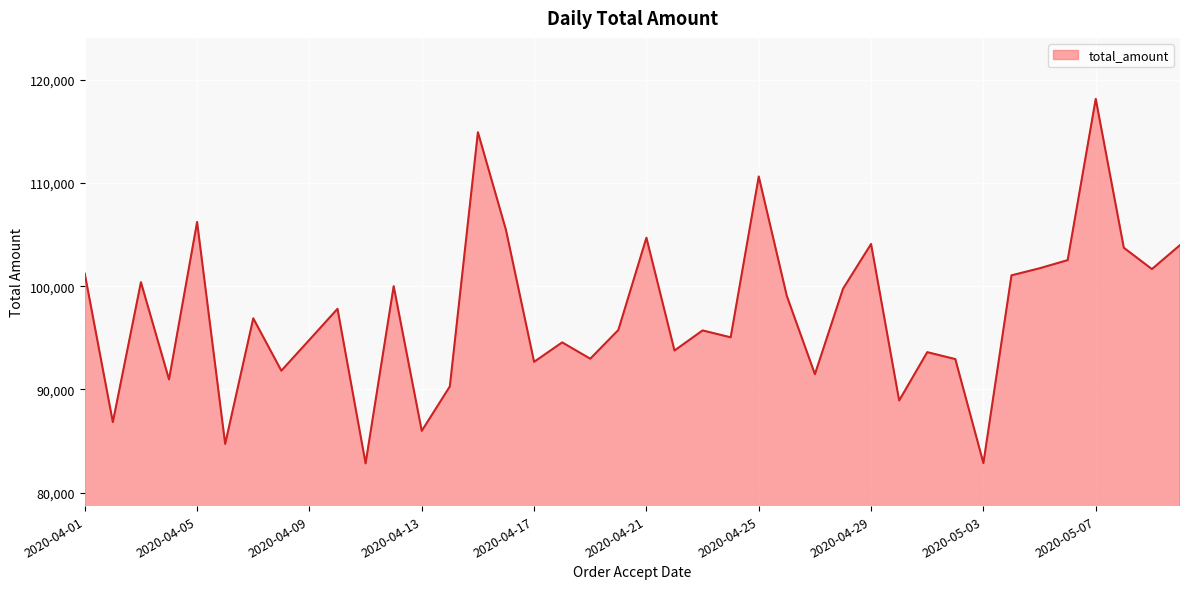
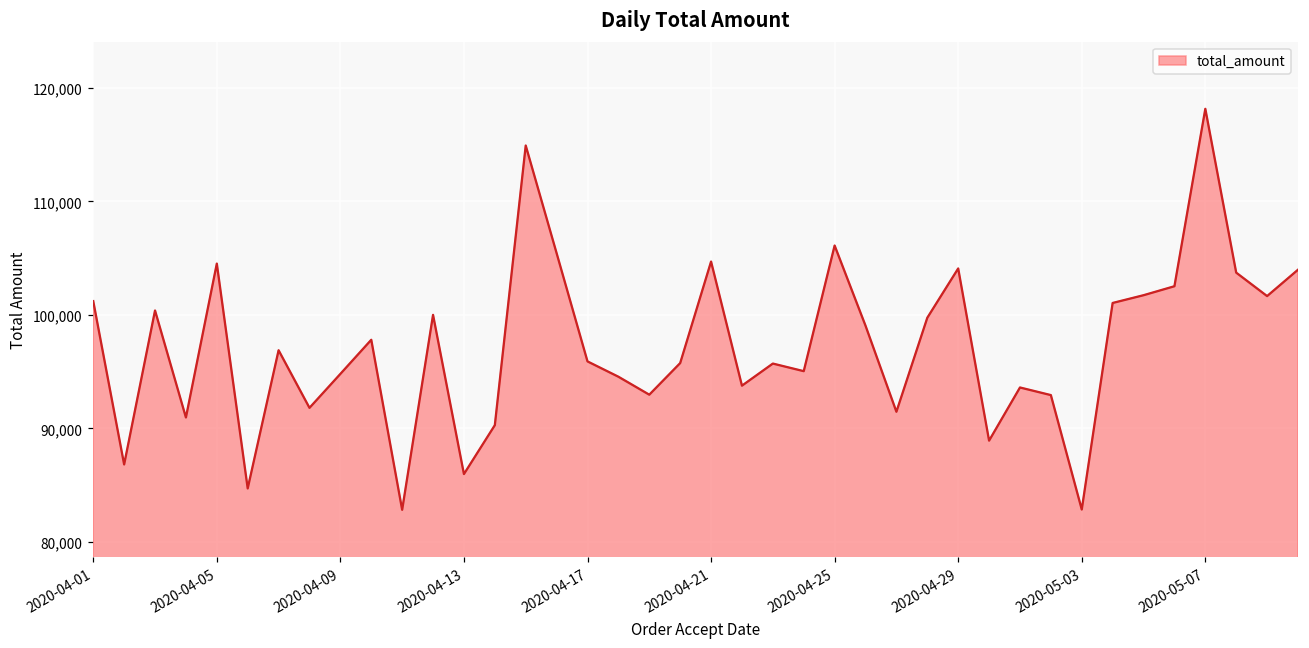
2020-04-05: 106,200 -> 104,500
2020-04-17: 92,700 -> 95,900
2020-04-25: 110,600 -> 106,100
